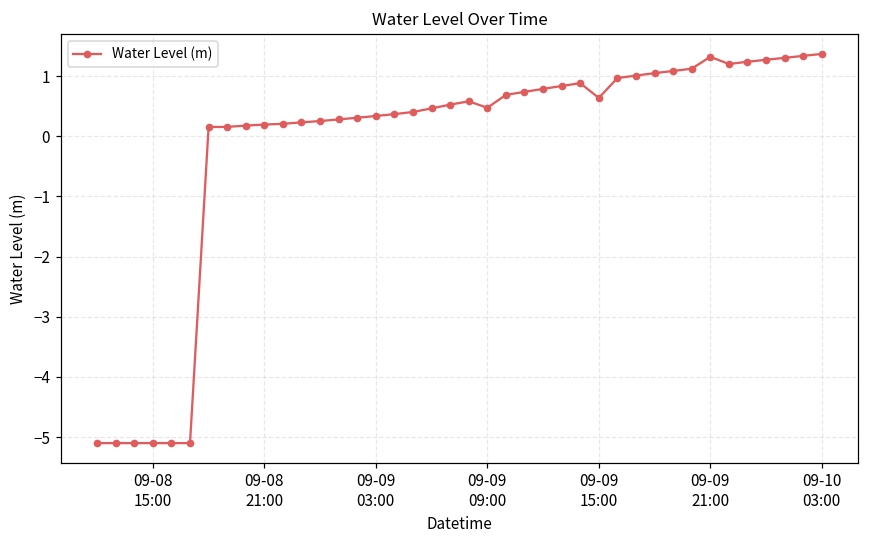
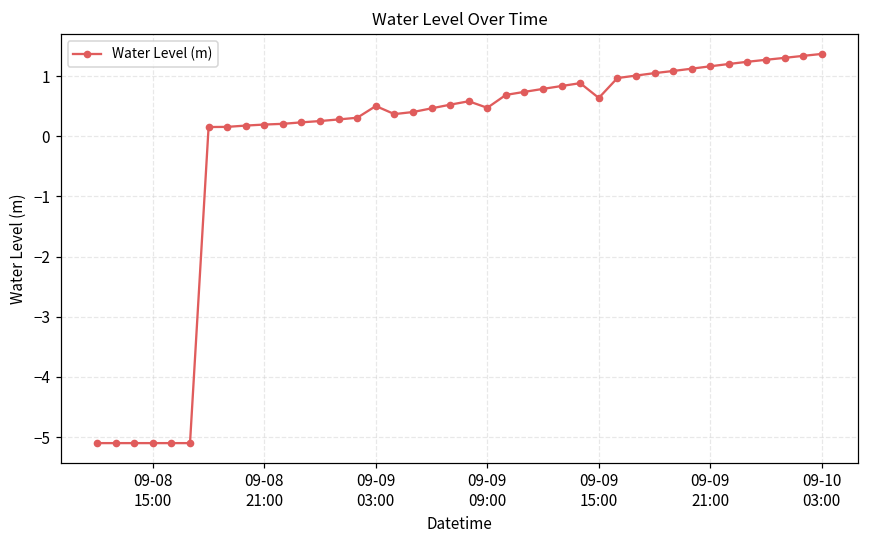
09-09 03:00: 0.3 -> 0.5
09-09 21:00: 1.3 -> 1.2
